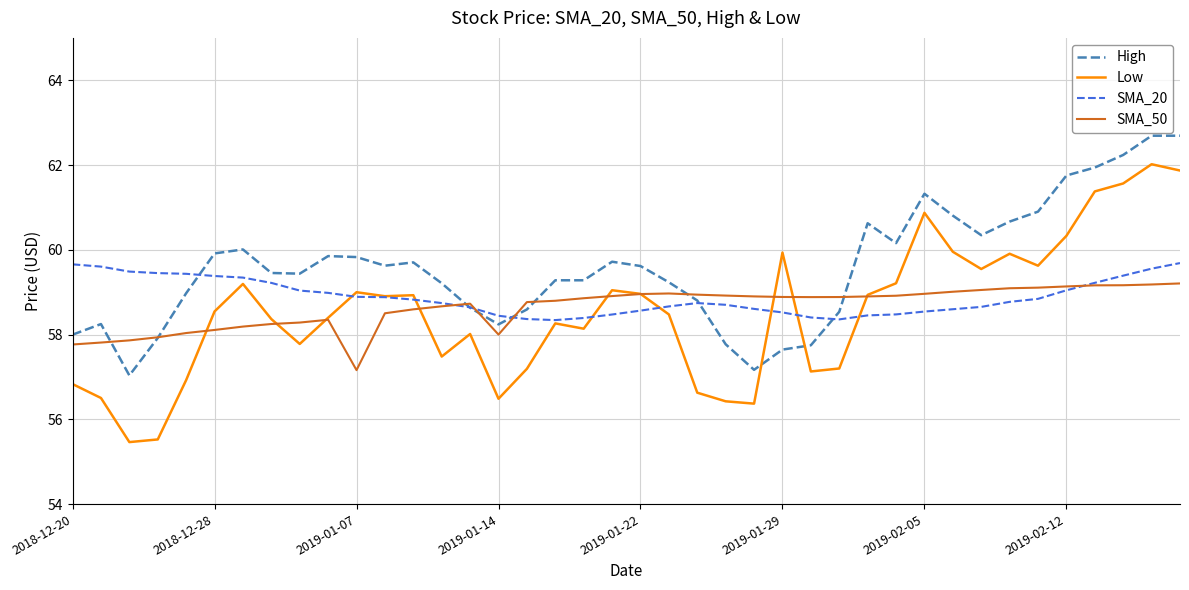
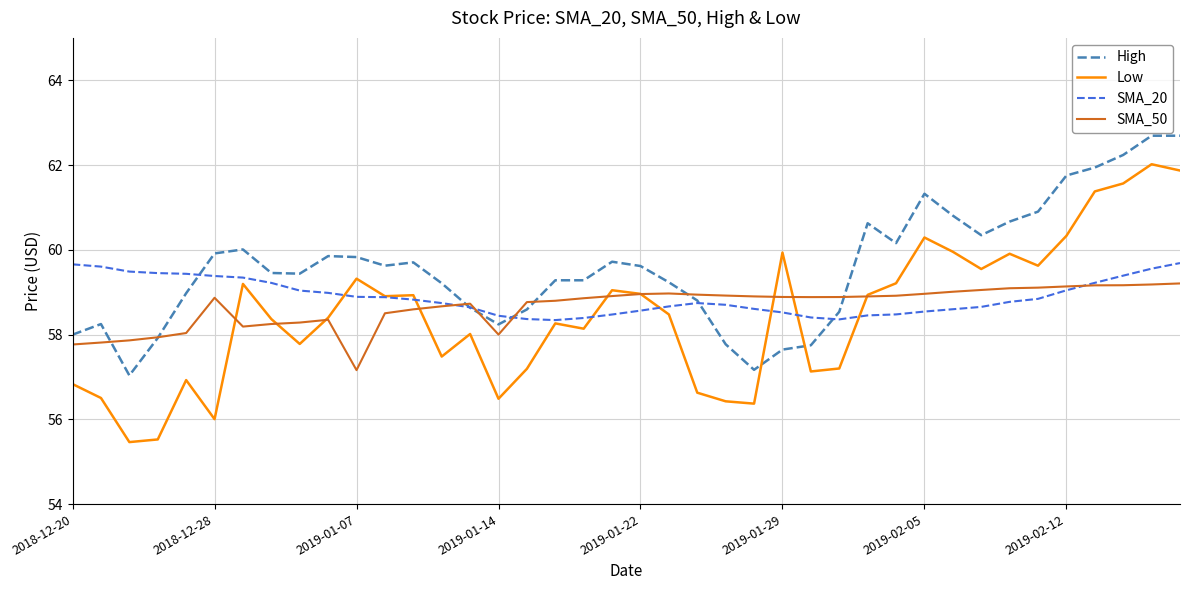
Low, 2018-12-28: 58.5 -> 56.0
SMA_50, 2018-12-28: 58.1 -> 58.9
Low, 2019-01-07: 59.0 -> 59.3
Low, 2019-02-05: 60.9 -> 60.3
